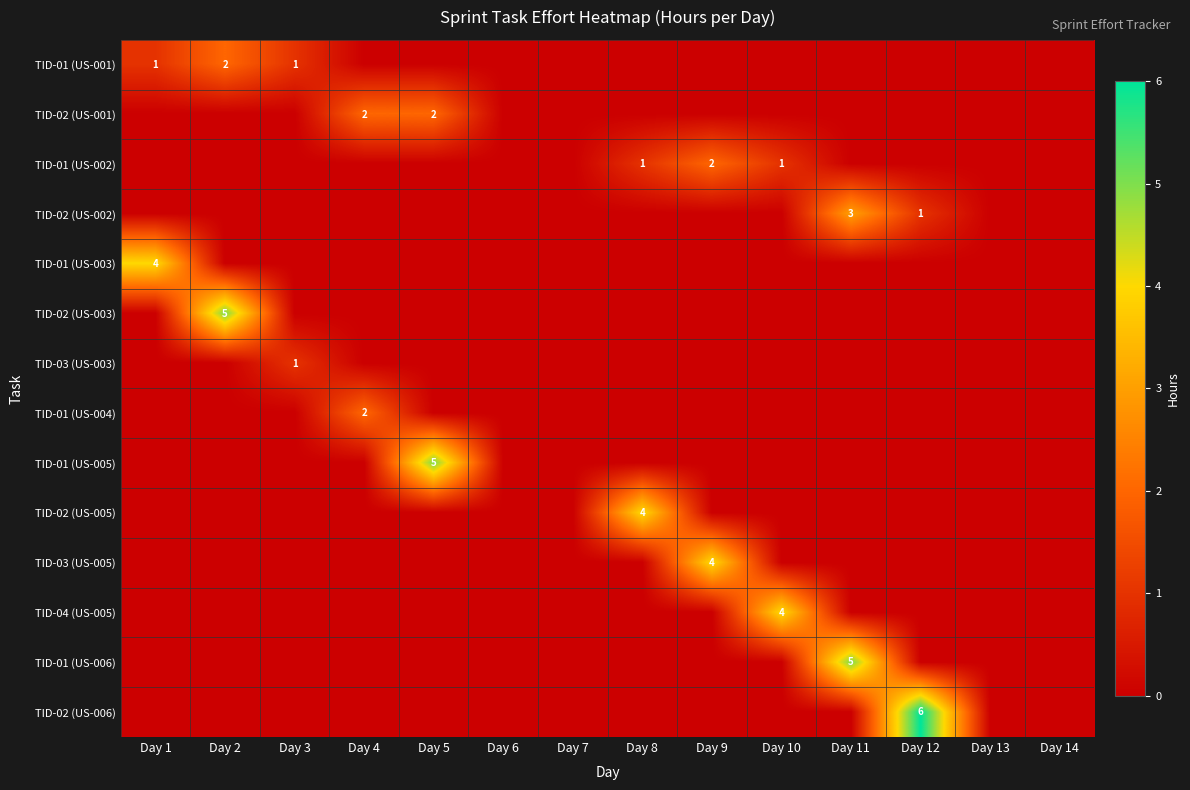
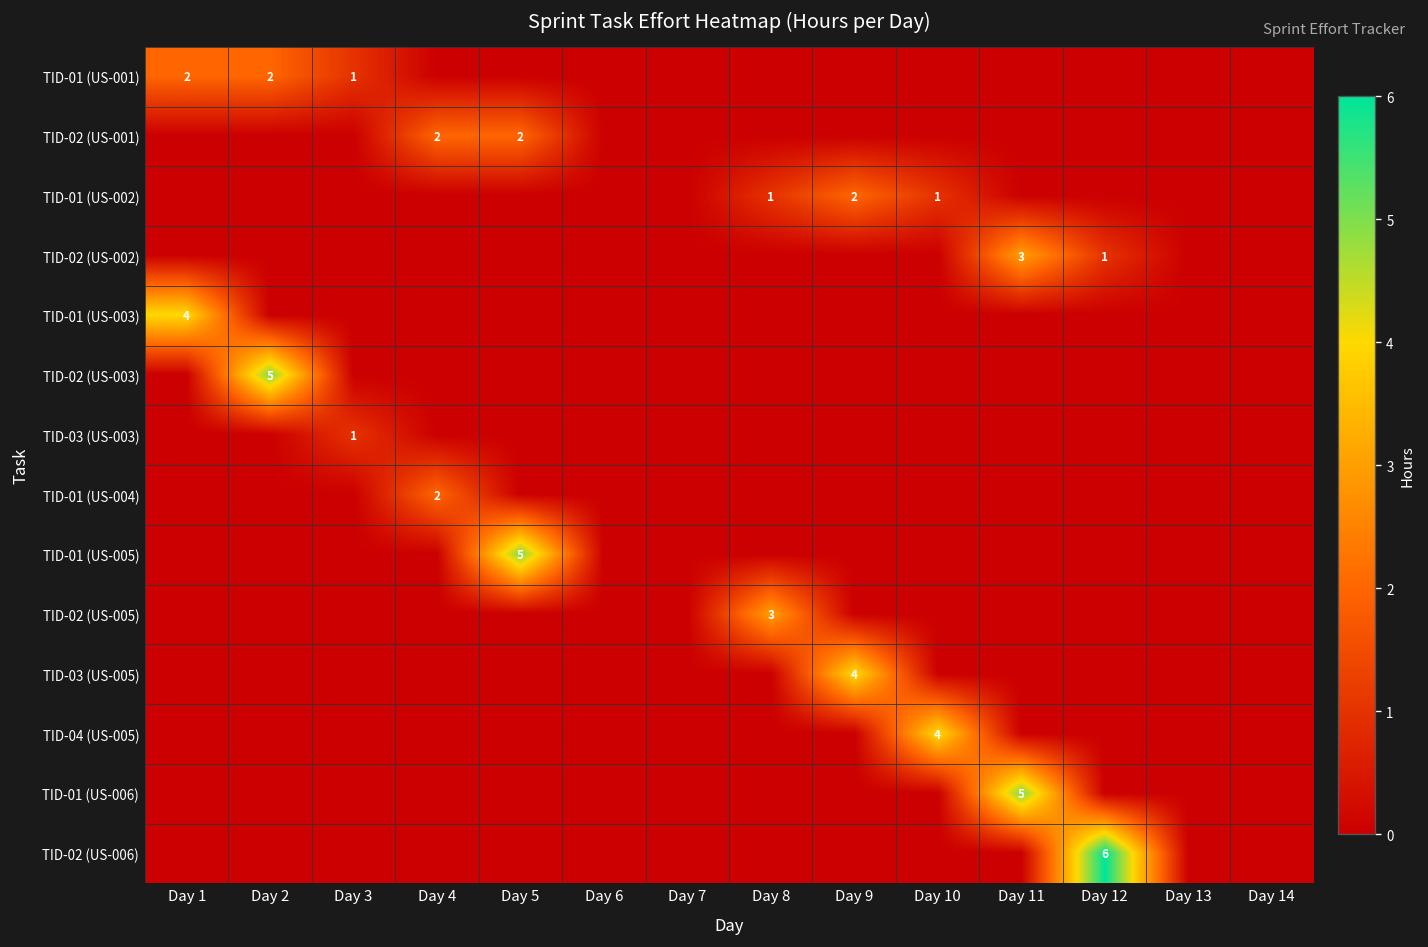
TID-01 (US-001), Day 1: 1 -> 2
TID-02 (US-005), Day 8: 4 -> 3
